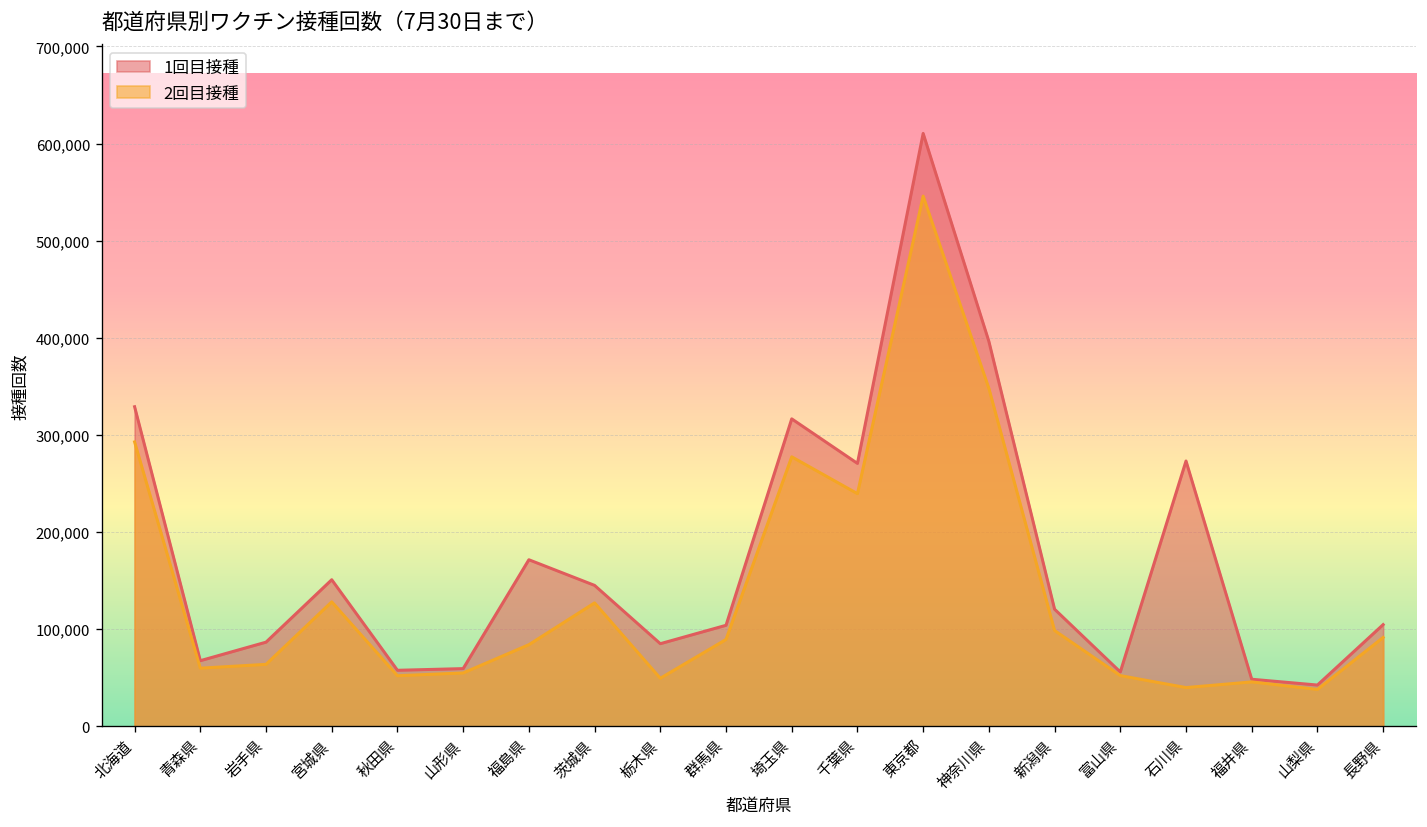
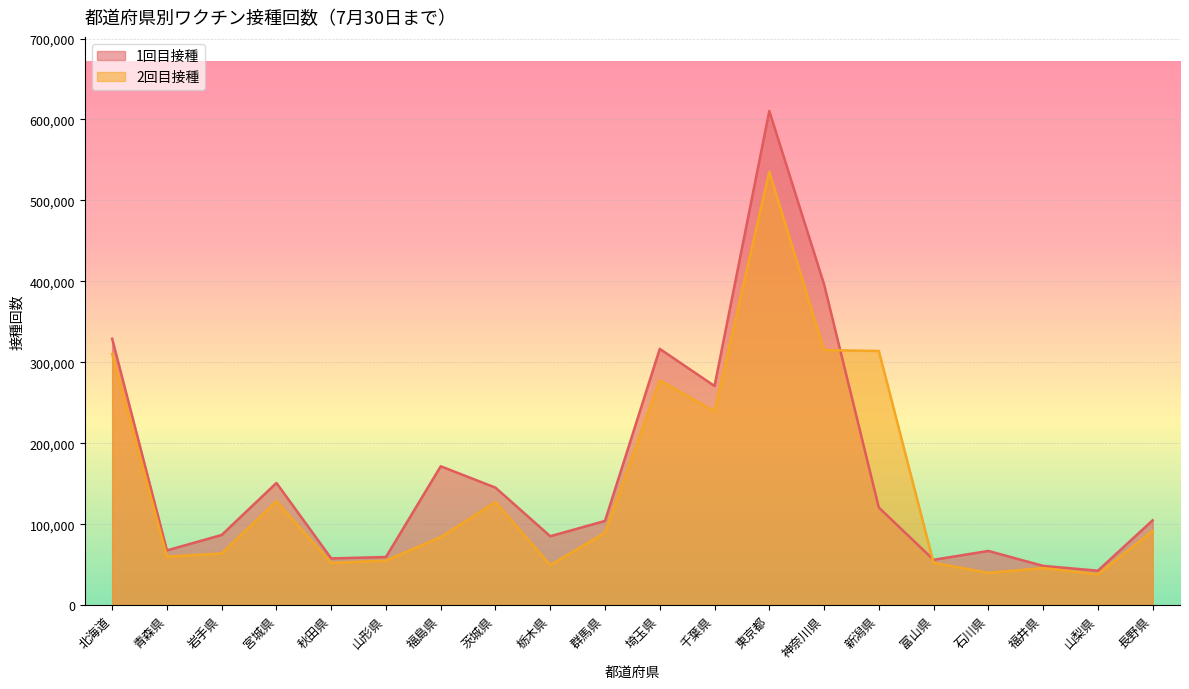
2回目接種, 北海道: 290,000 -> 310,000
2回目接種, 東京都: 550,000 -> 540,000
2回目接種, 神奈川県: 350,000 -> 320,000
2回目接種, 新潟県: 100,000 -> 310,000
1回目接種, 石川県: 270,000 -> 70,000
